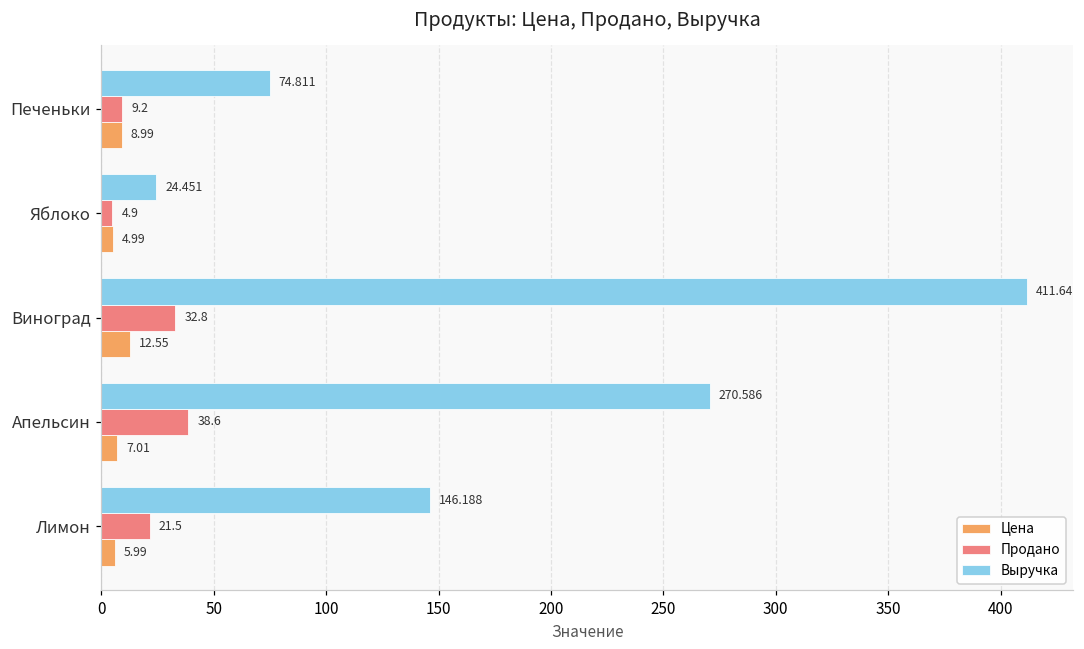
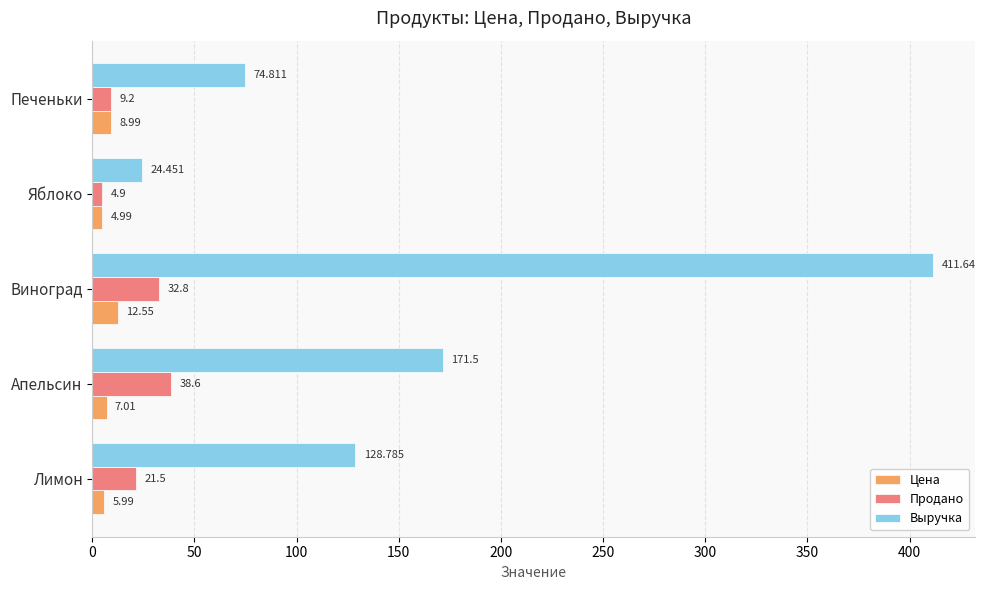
Выручка, Апельсин: 270.586 -> 171.5
Выручка, Лимон: 146.188 -> 128.785
